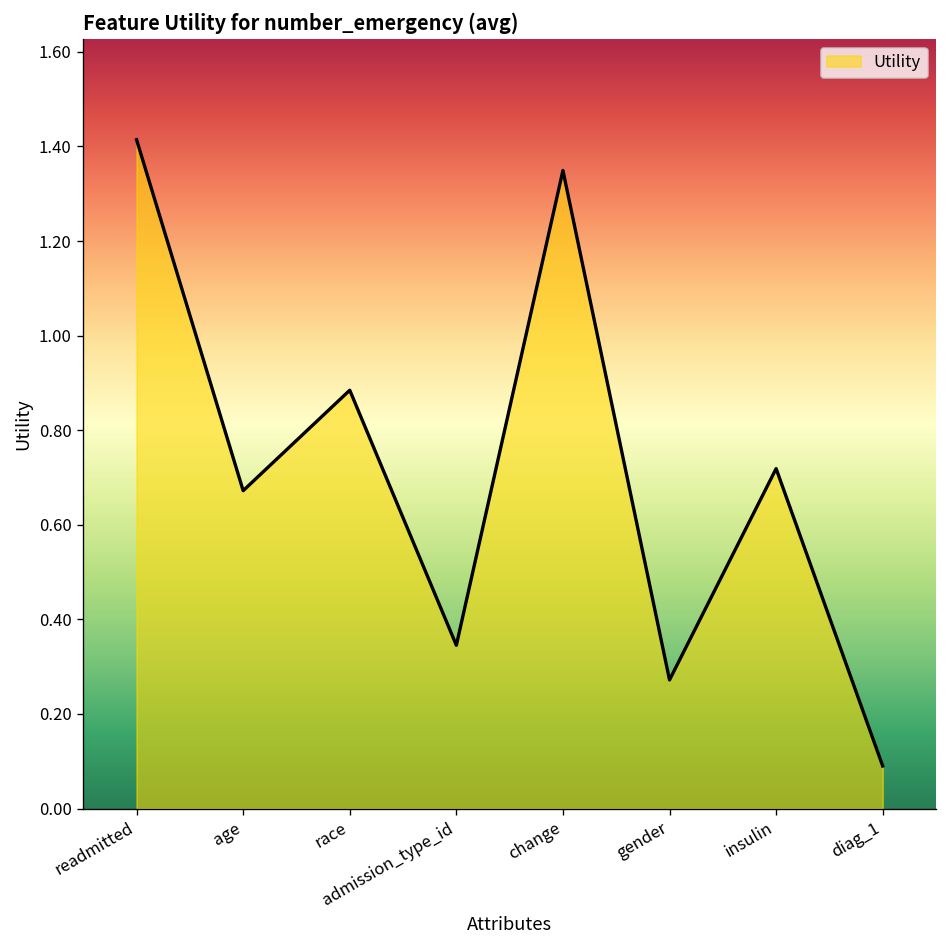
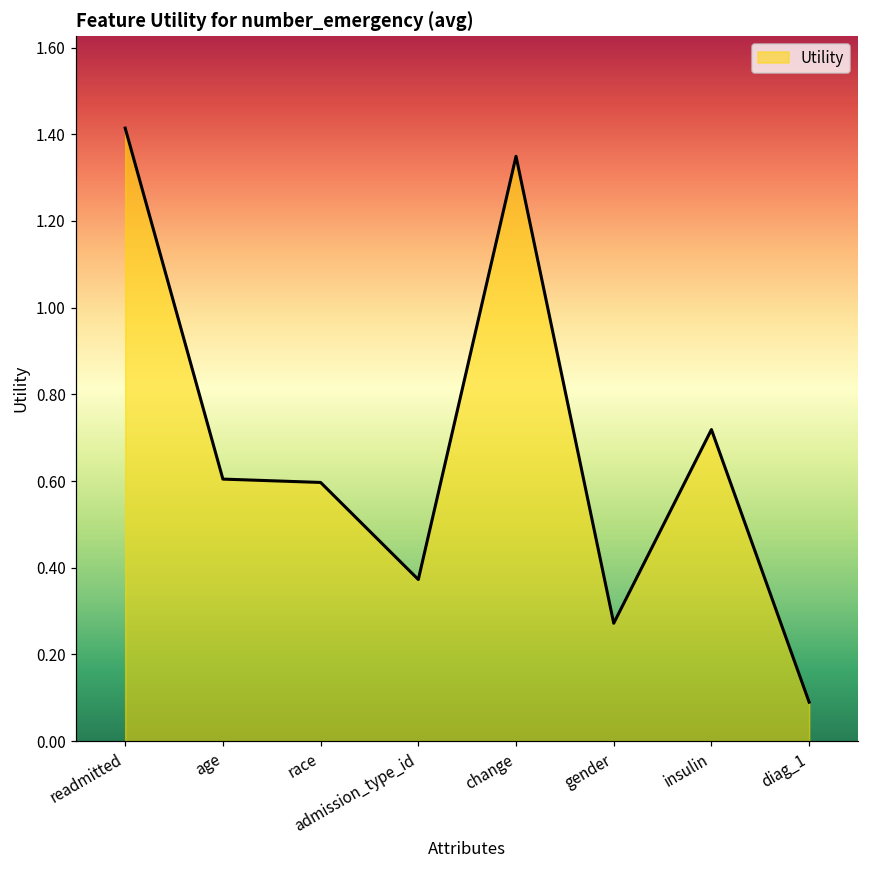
age: 0.67 -> 0.60
race: 0.88 -> 0.60
admission_type_id: 0.35 -> 0.37
